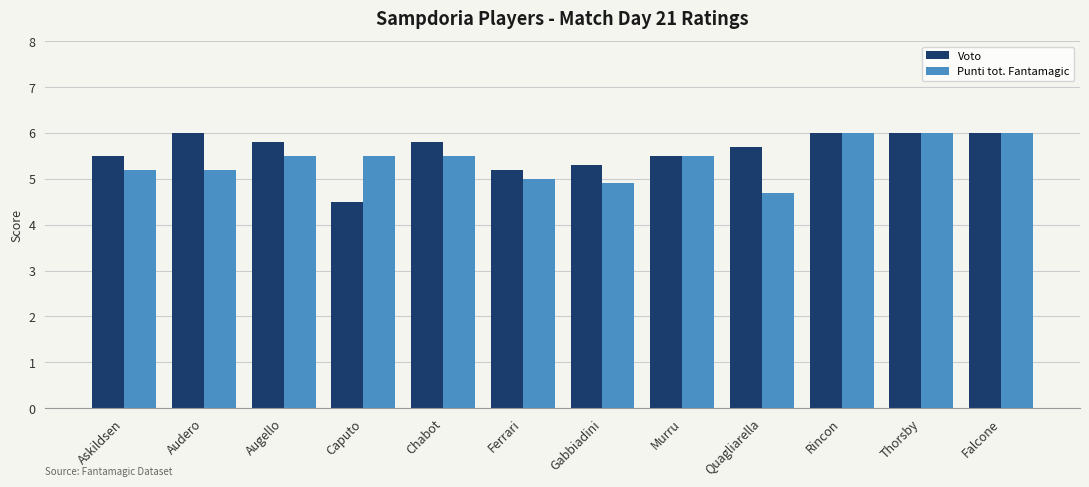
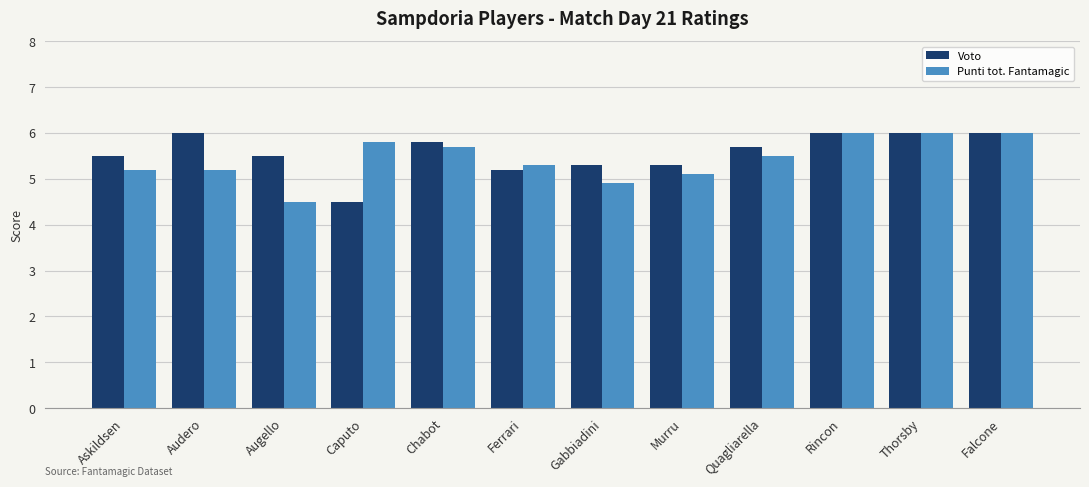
Voto, Augello: 5.8 -> 5.5
Punti tot. Fantamagic, Augello: 5.5 -> 4.5
Punti tot. Fantamagic, Caputo: 5.5 -> 5.8
Punti tot. Fantamagic, Chabot: 5.5 -> 5.7
Punti tot. Fantamagic, Ferrari: 5.0 -> 5.3
Voto, Murru: 5.5 -> 5.3
Punti tot. Fantamagic, Murru: 5.5 -> 5.1
Punti tot. Fantamagic, Quagliarella: 4.7 -> 5.5
